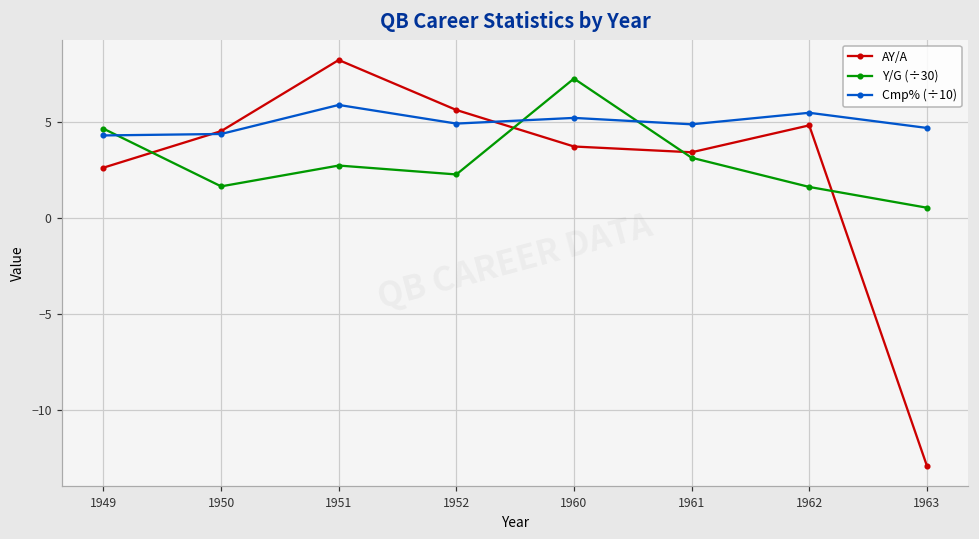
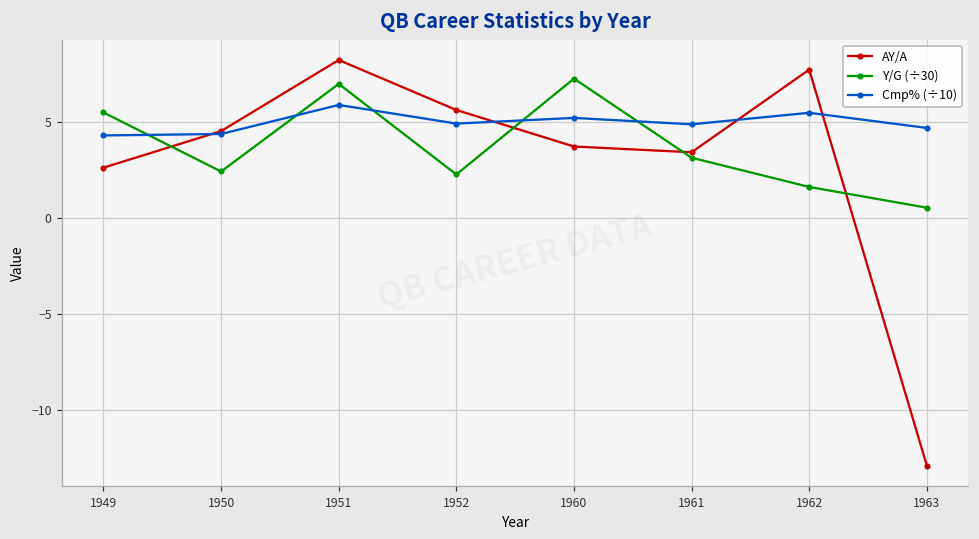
Y/G (÷30), 1949: 4.6 -> 5.5
Y/G (÷30), 1950: 1.6 -> 2.4
Y/G (÷30), 1951: 2.7 -> 7.0
AY/A, 1962: 4.8 -> 7.7
